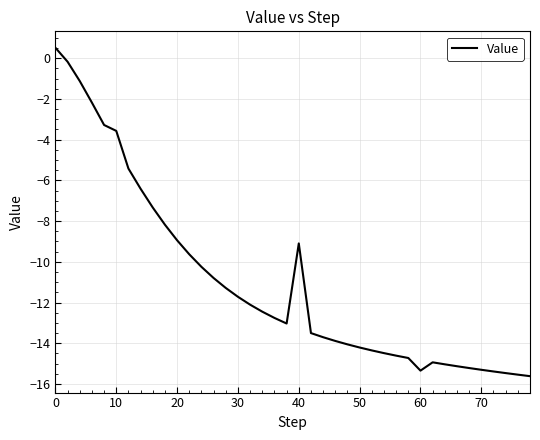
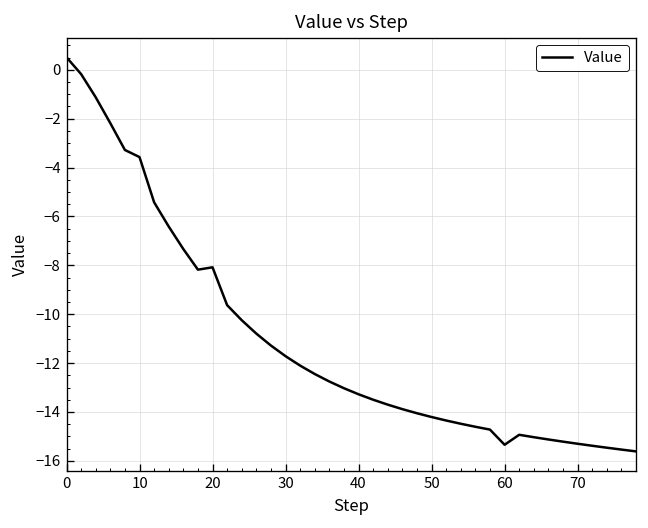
20: -8.9 -> -8.1
40: -9.1 -> -13.3
